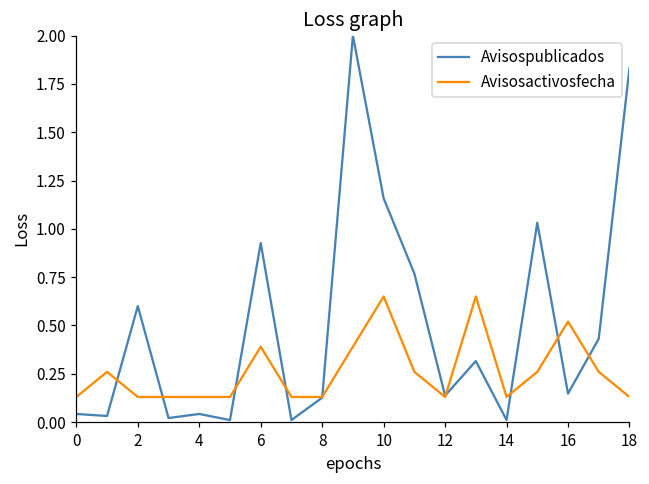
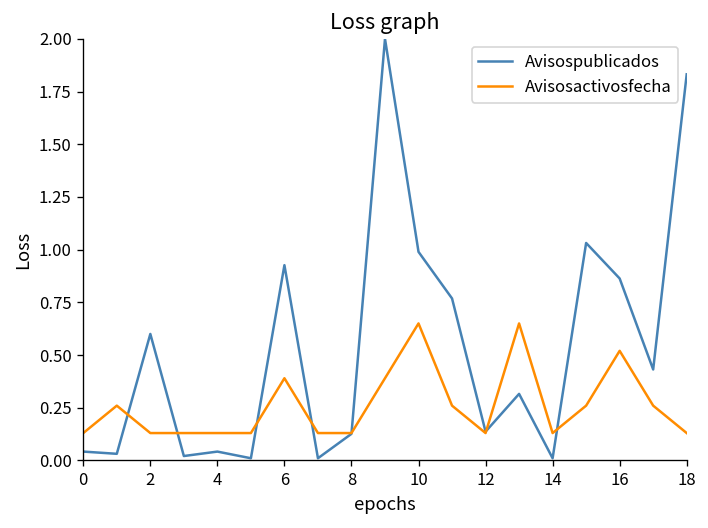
Avisospublicados, 10: 1.16 -> 0.99
Avisospublicados, 16: 0.15 -> 0.86
